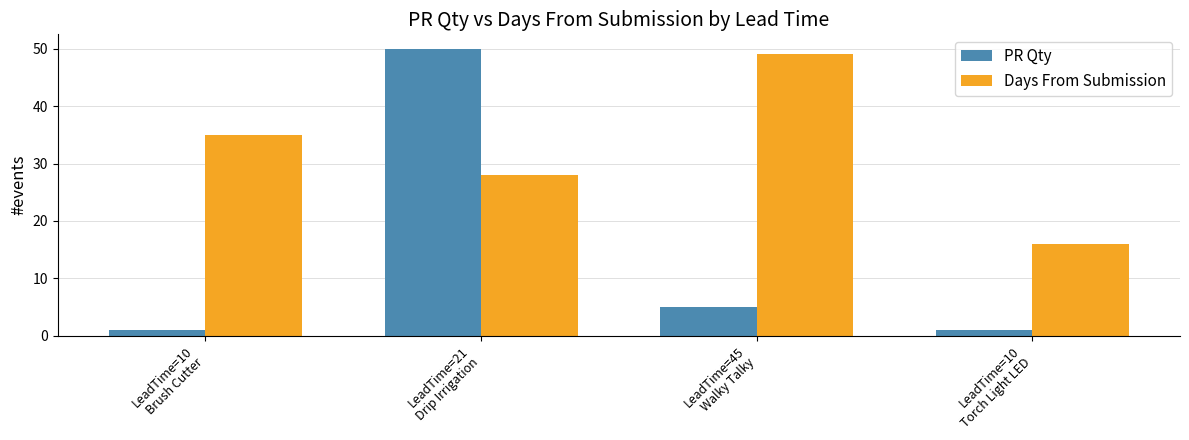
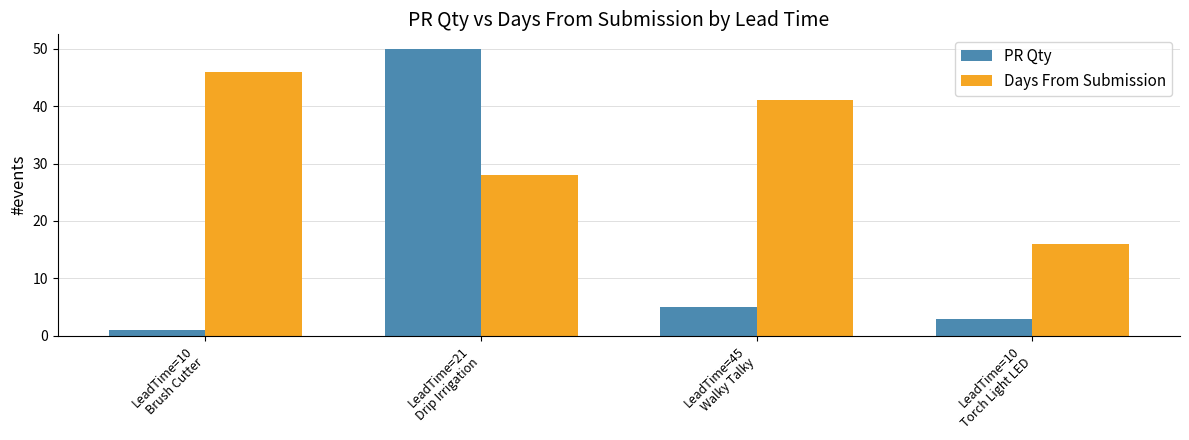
Days From Submission, LeadTime=10 Brush Cutter: 35 -> 46
Days From Submission, LeadTime=45 Walky Talky: 49 -> 41
PR Qty, LeadTime=10 Torch Light LED: 1 -> 3
